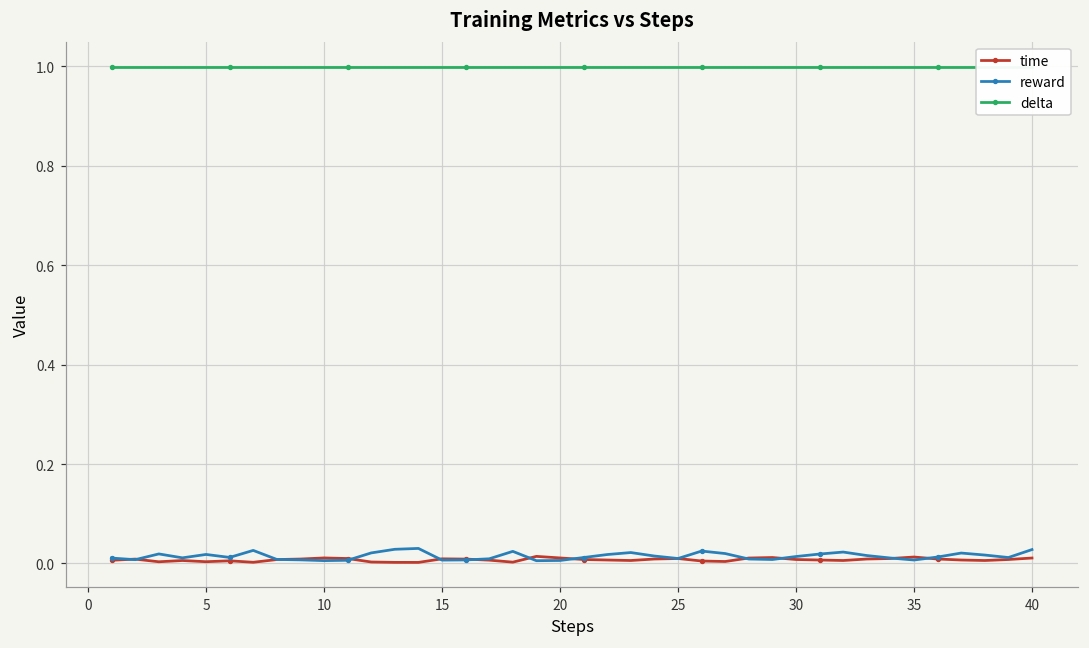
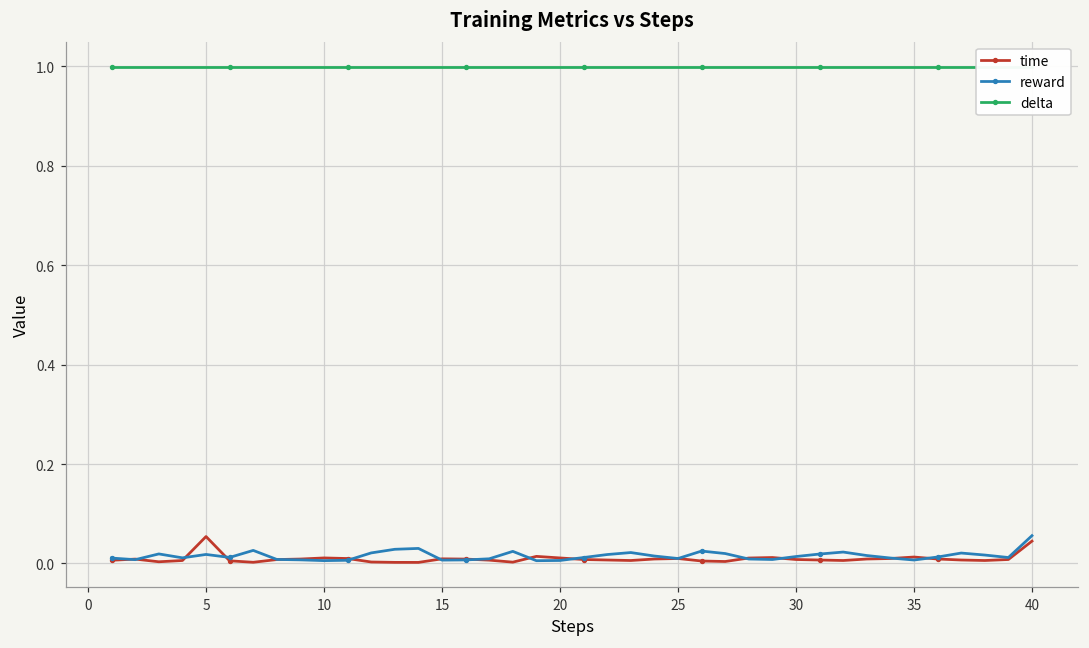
time, 5: 0.00 -> 0.05
time, 40: 0.01 -> 0.05
reward, 40: 0.03 -> 0.06
